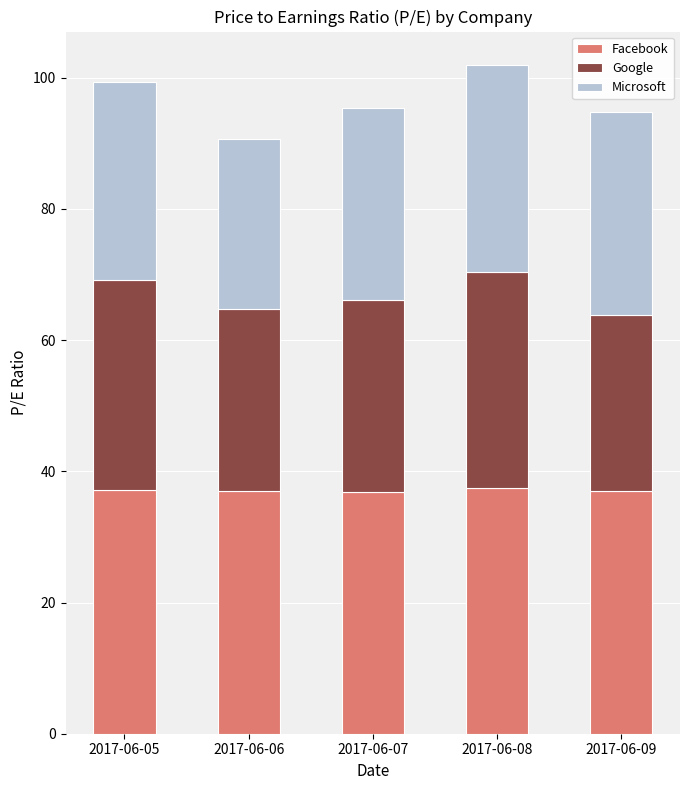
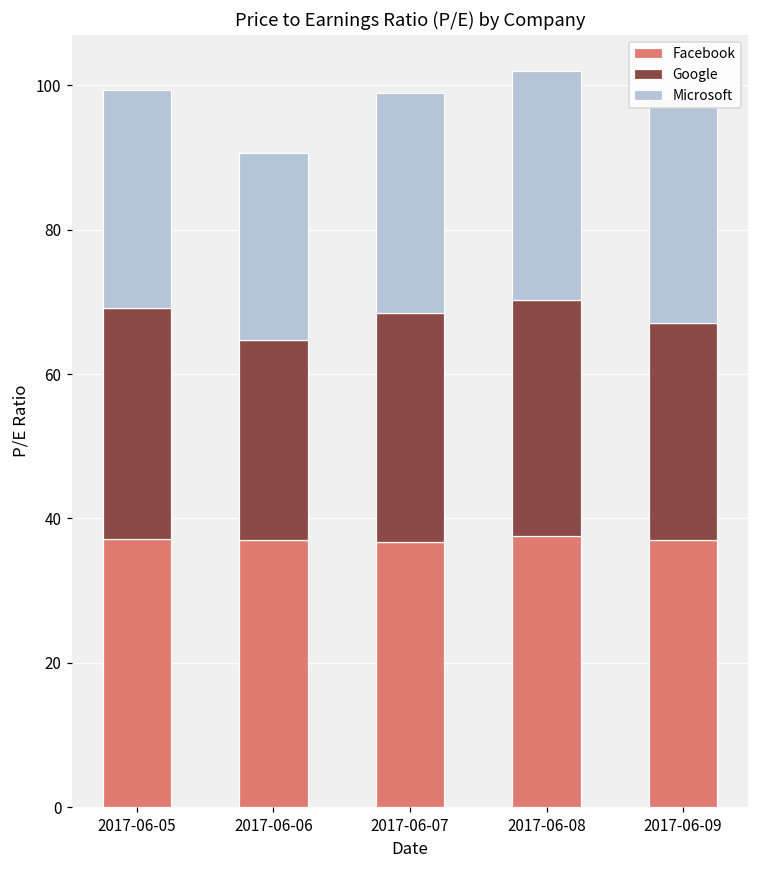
Google, 2017-06-07: 29 -> 32
Microsoft, 2017-06-07: 29 -> 30
Google, 2017-06-09: 27 -> 30
